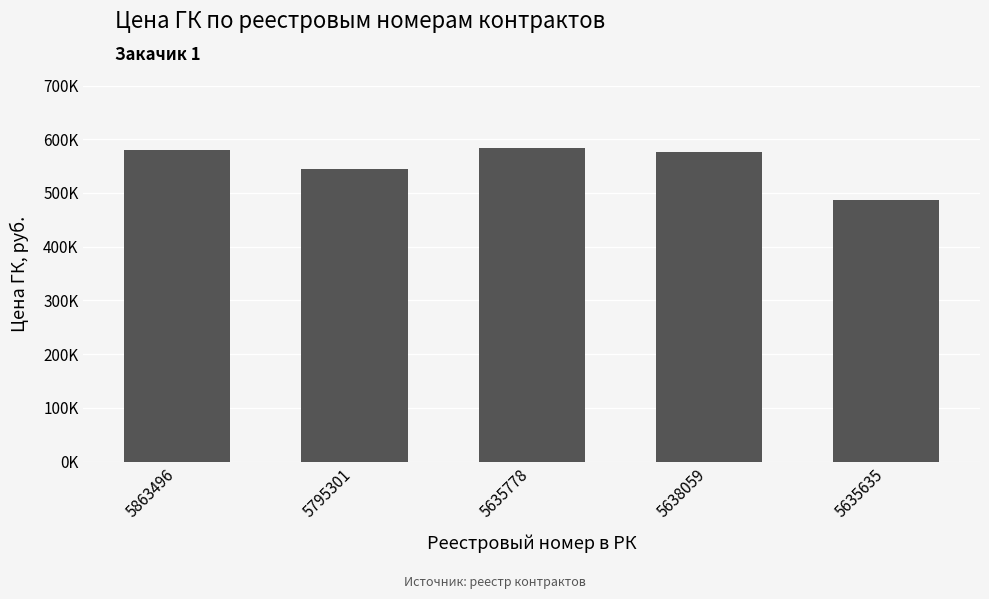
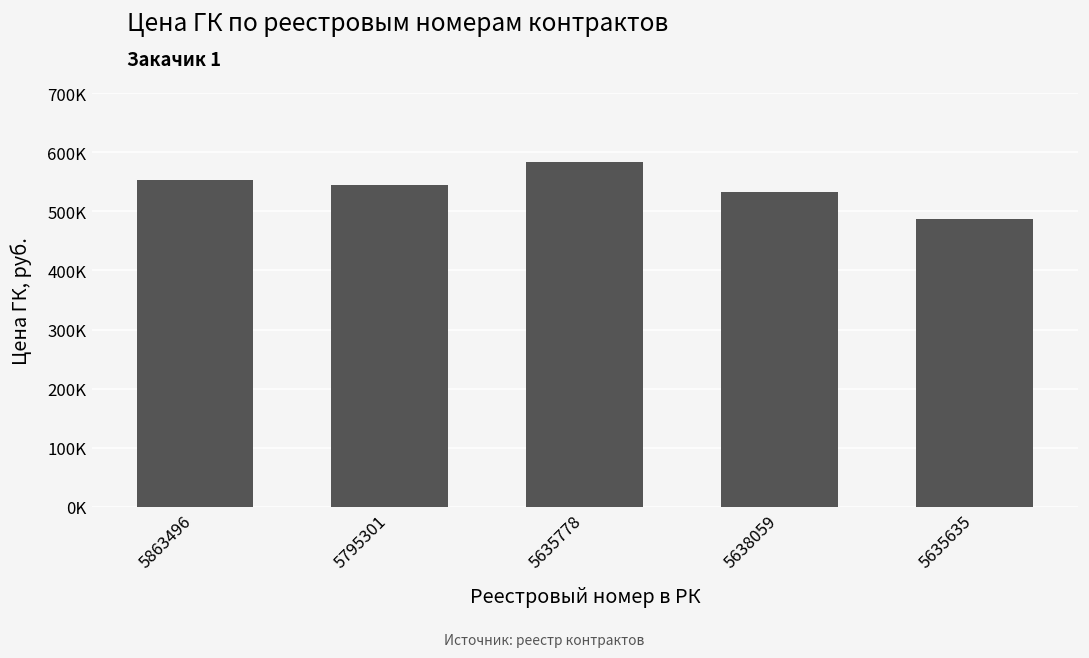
5863496: 580000 -> 550000
5638059: 580000 -> 530000
